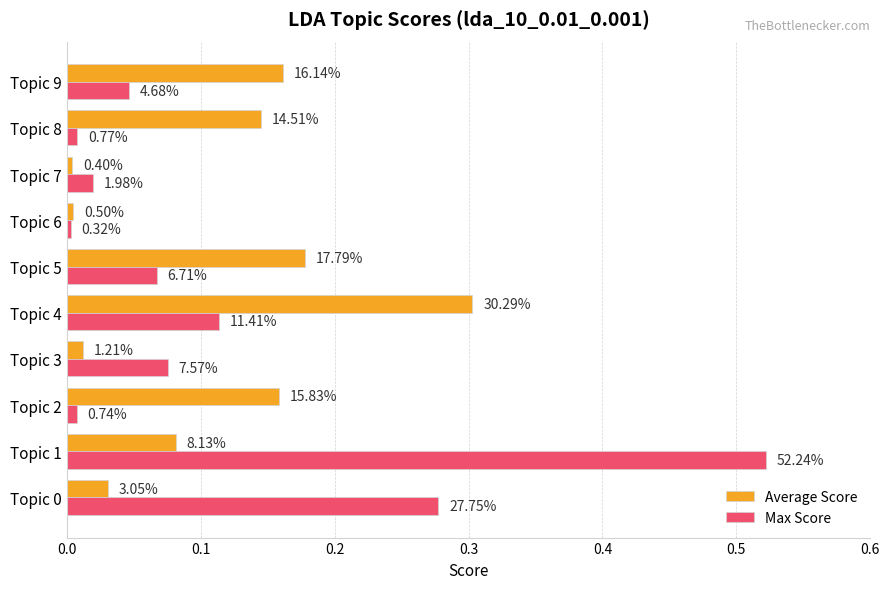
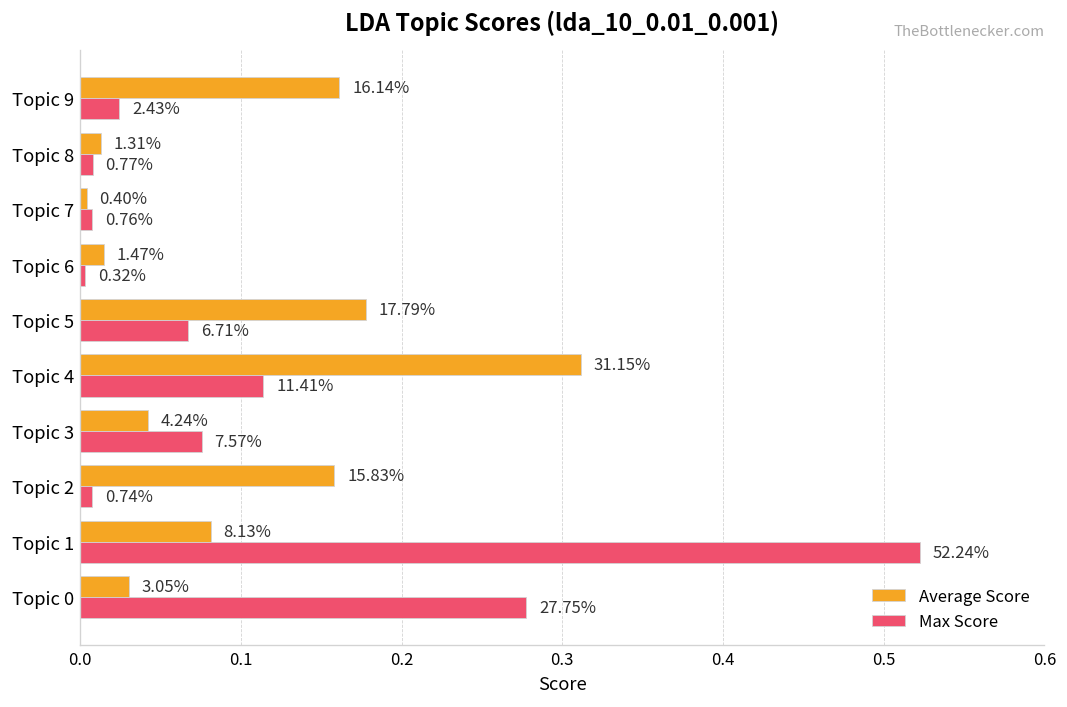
Max Score, Topic 9: 4.68% -> 2.43%
Average Score, Topic 8: 14.51% -> 1.31%
Max Score, Topic 7: 1.98% -> 0.76%
Average Score, Topic 6: 0.50% -> 1.47%
Average Score, Topic 4: 30.29% -> 31.15%
Average Score, Topic 3: 1.21% -> 4.24%
